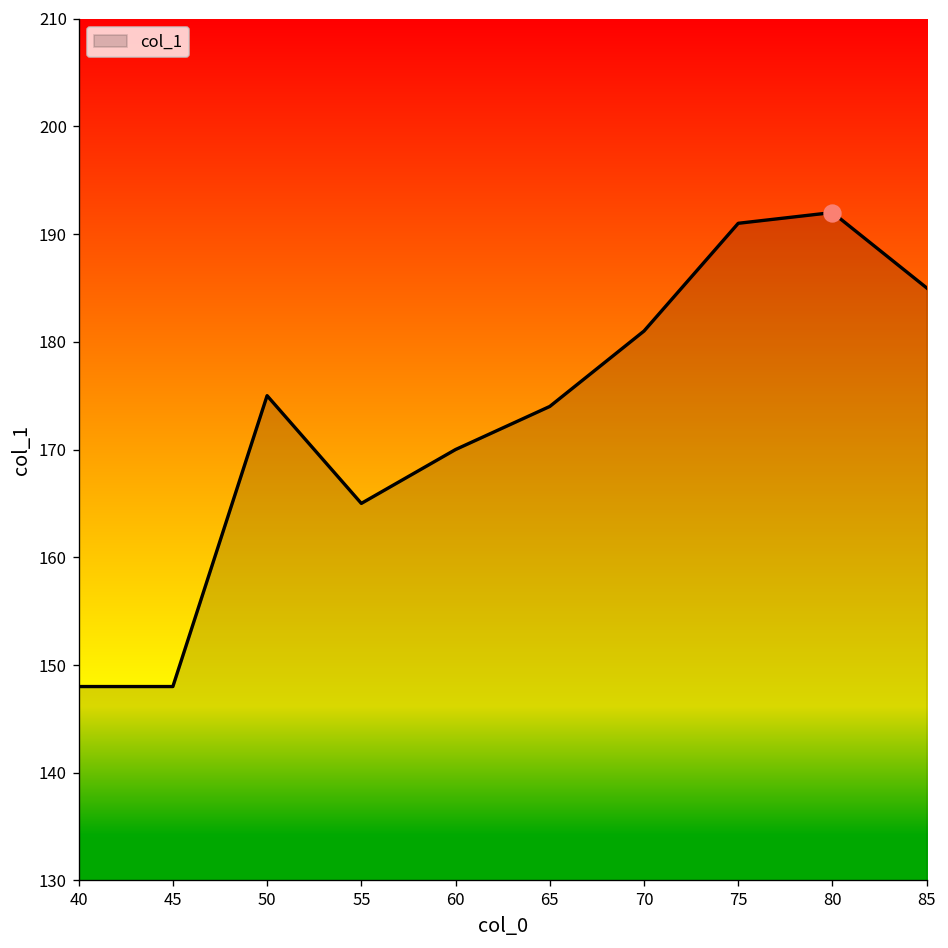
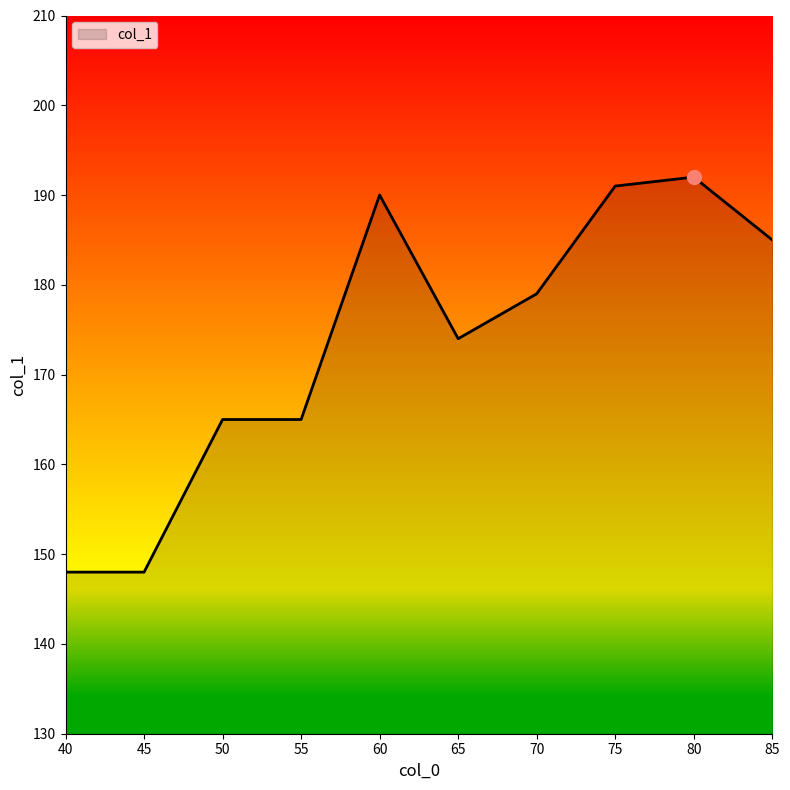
col_1, 50: 175 -> 165
col_1, 60: 170 -> 190
col_1, 70: 181 -> 179
